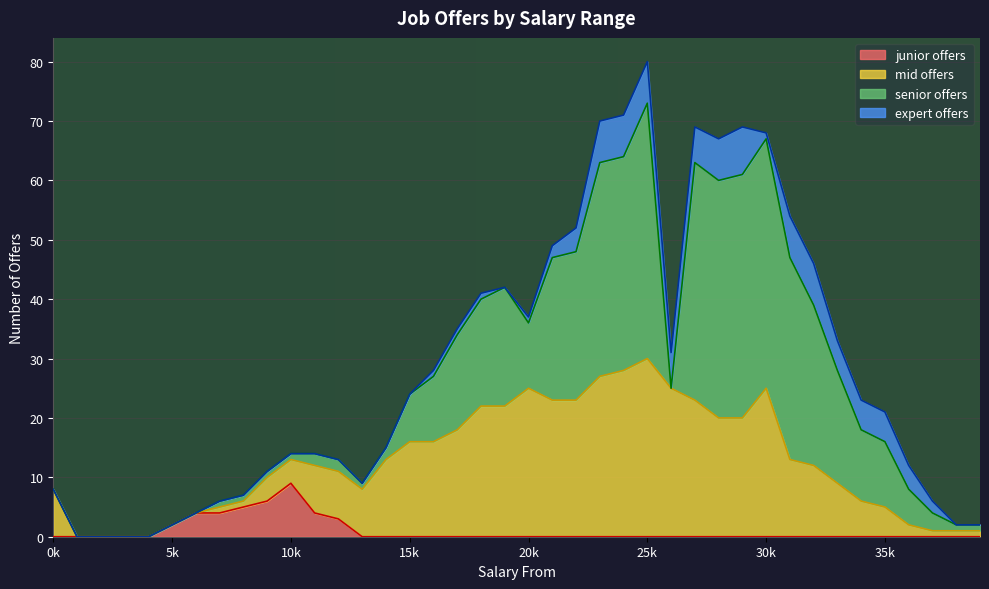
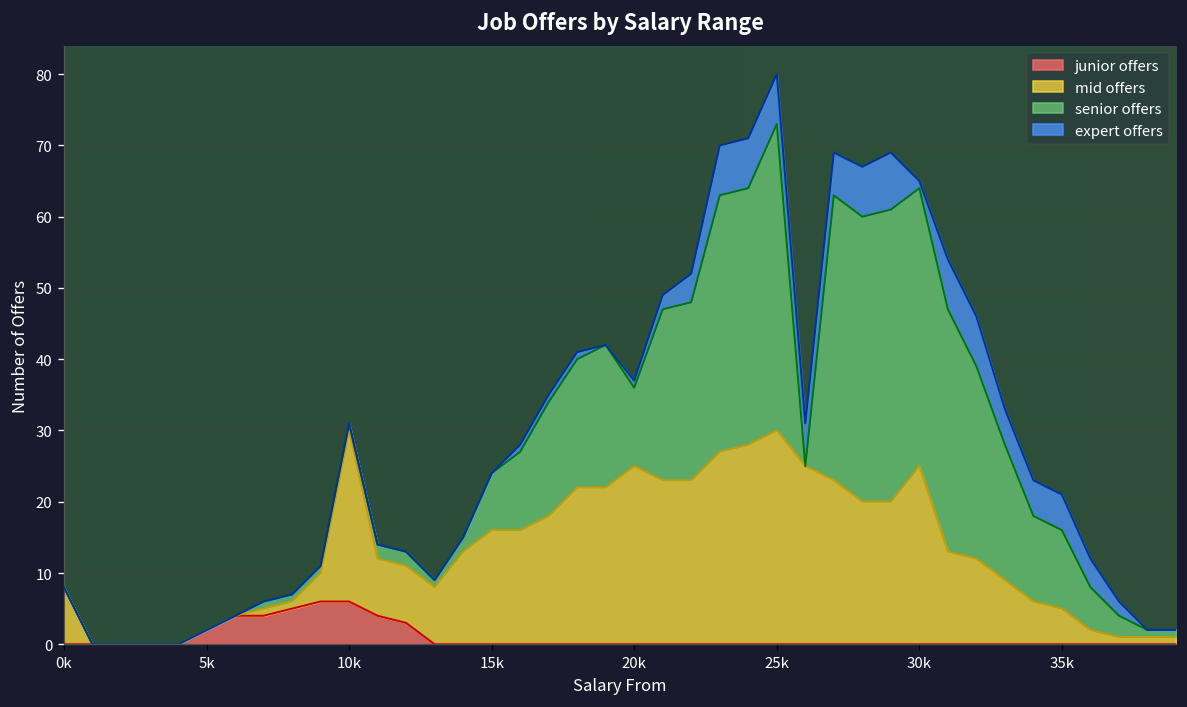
junior offers, 10k: 9 -> 6
mid offers, 10k: 4 -> 24
senior offers, 30k: 42 -> 39
